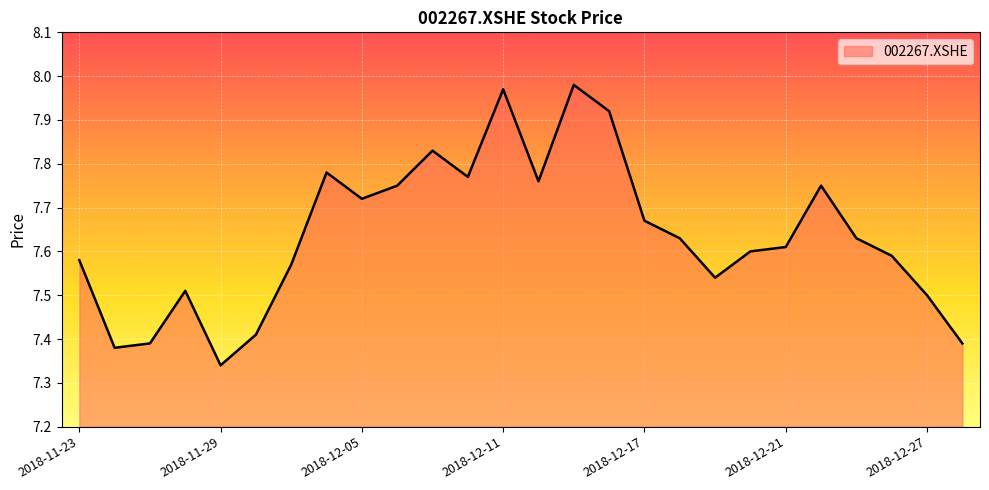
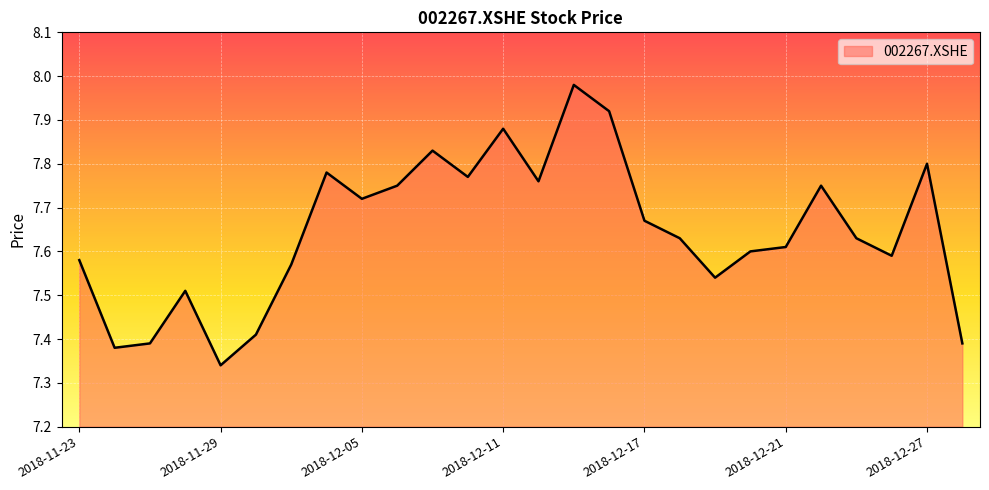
2018-12-11: 7.97 -> 7.88
2018-12-27: 7.5 -> 7.8
